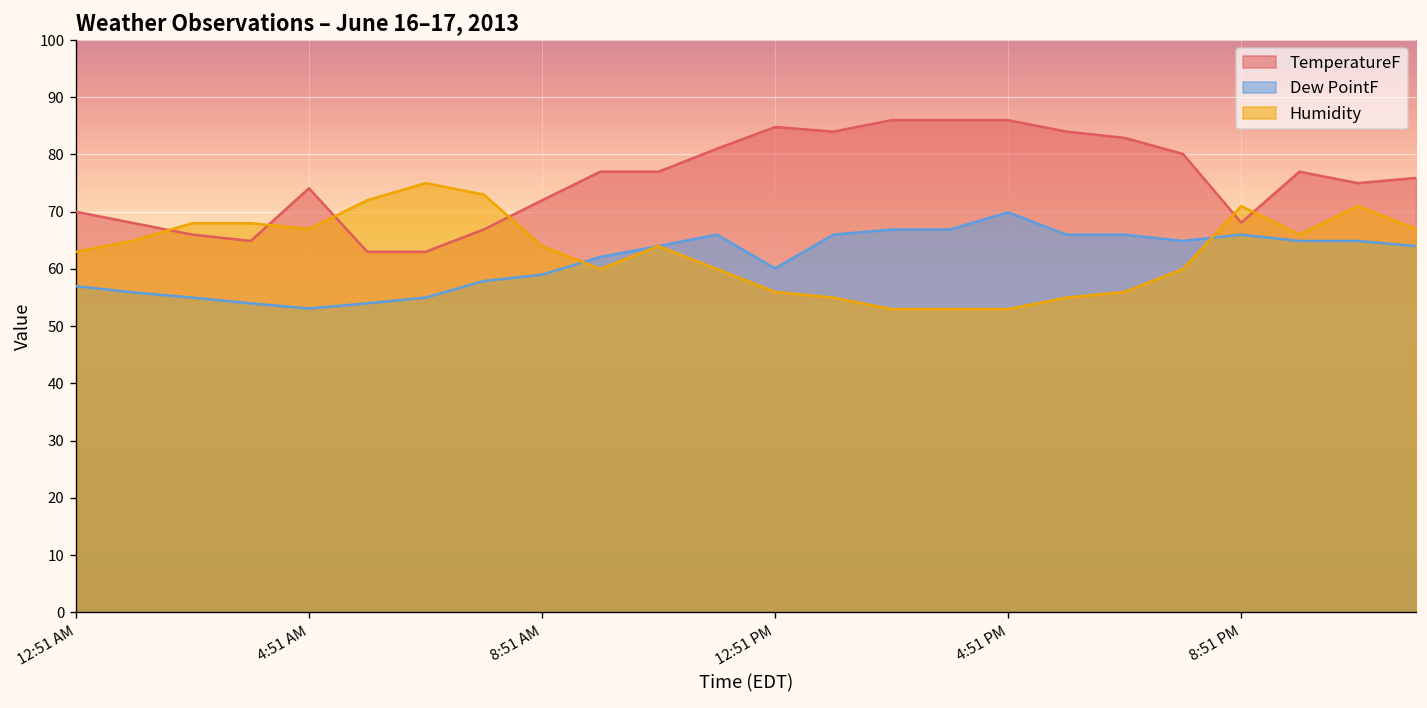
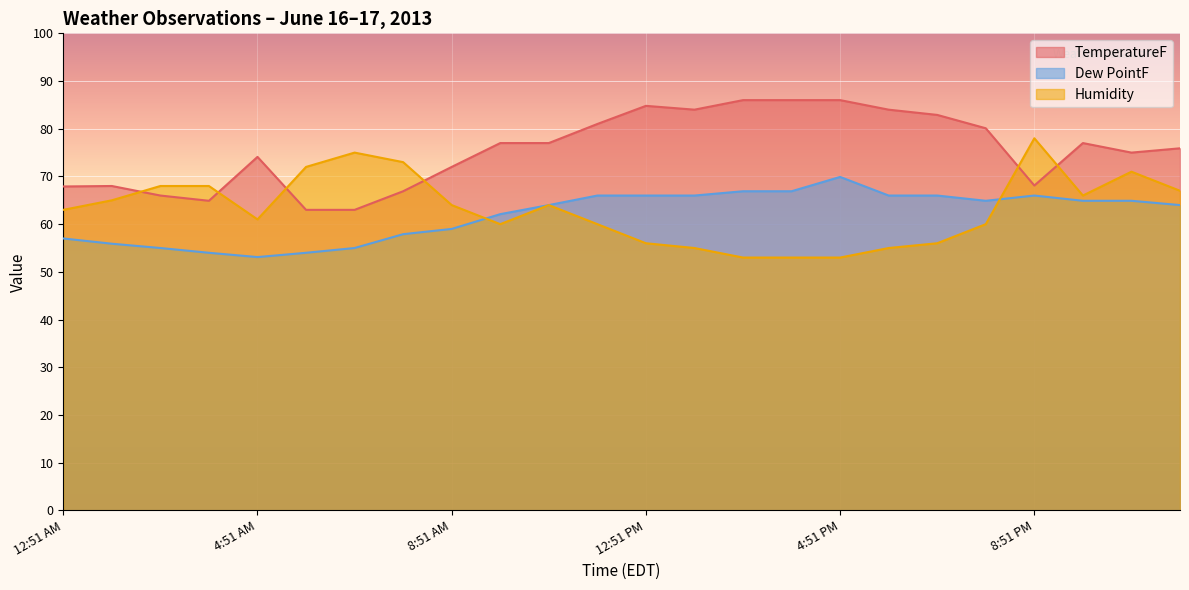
TemperatureF, 12:51 AM: 70 -> 68
Humidity, 4:51 AM: 67 -> 61
Dew PointF, 12:51 PM: 60 -> 66
Humidity, 8:51 PM: 71 -> 78
